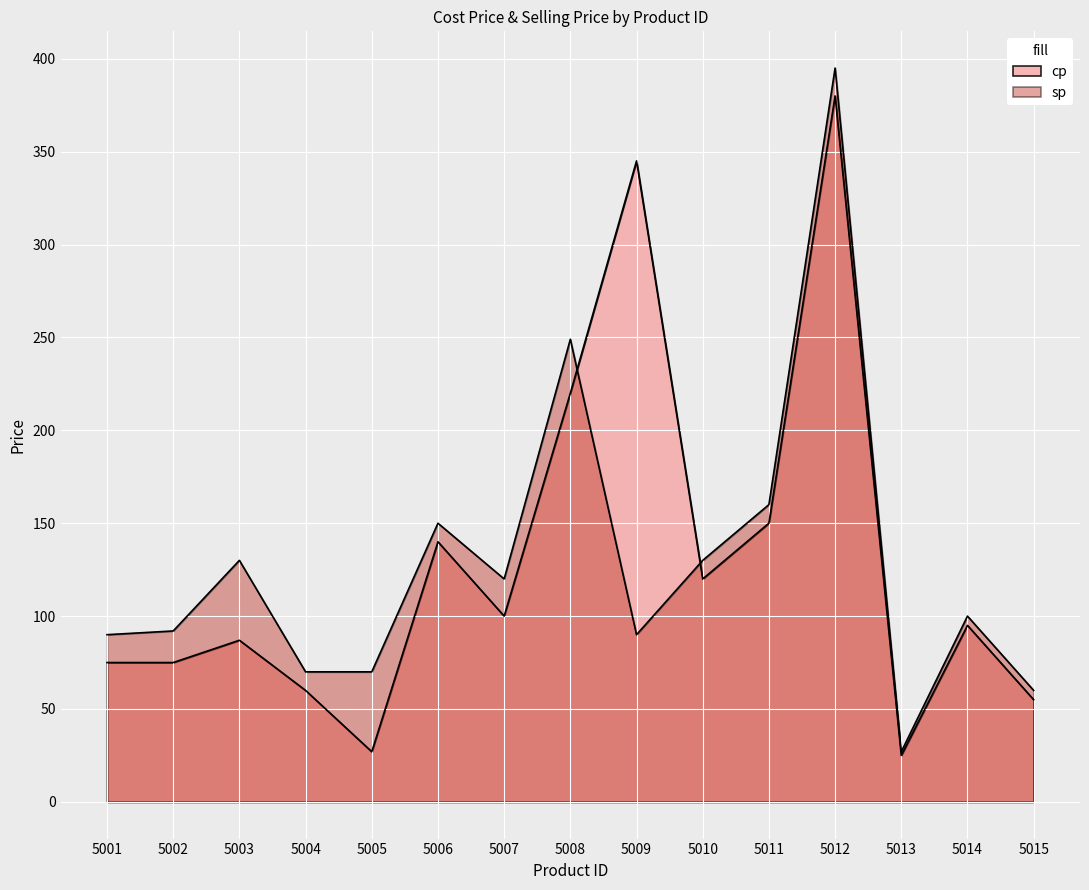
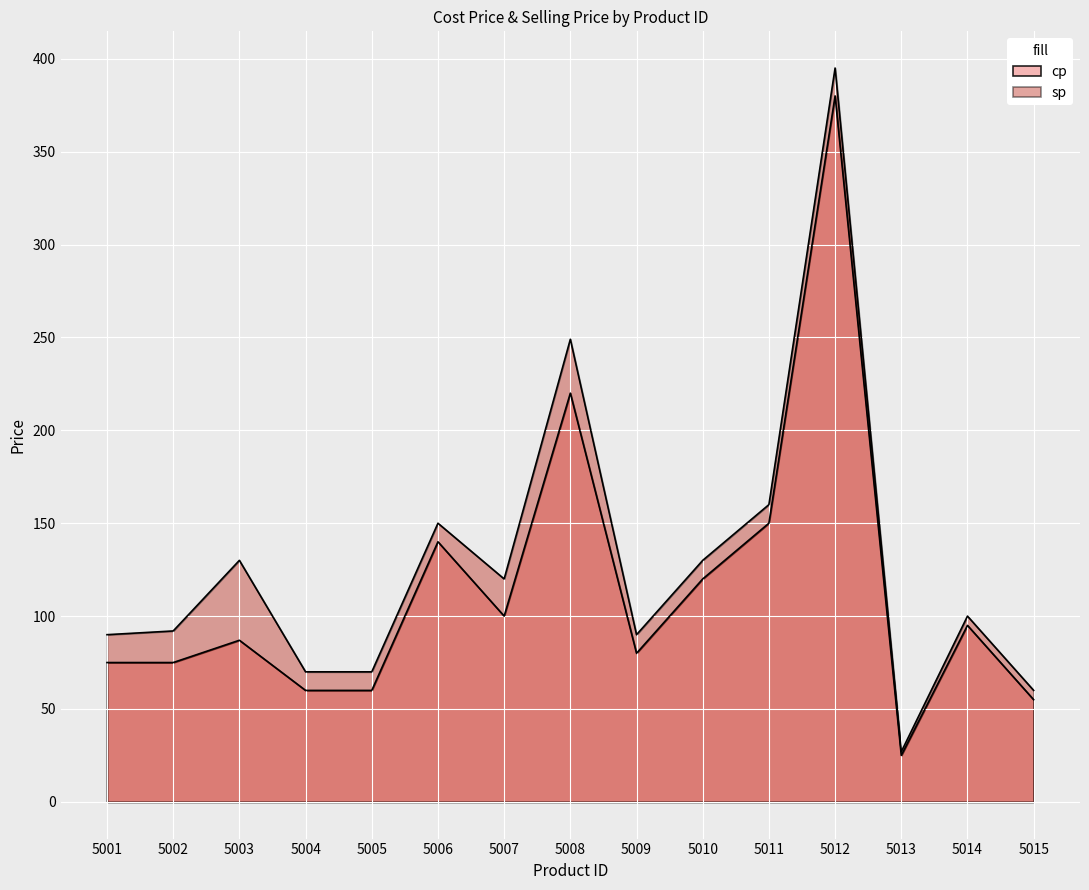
cp, 5005: 27 -> 60
cp, 5009: 345 -> 80
